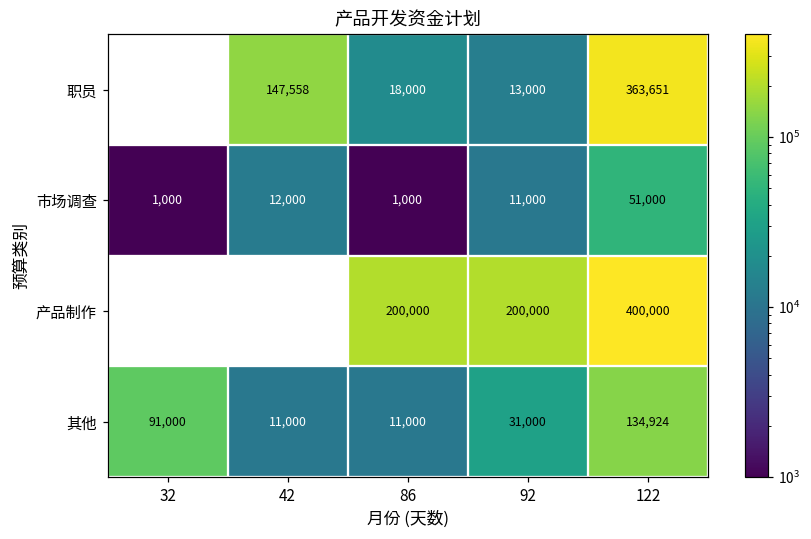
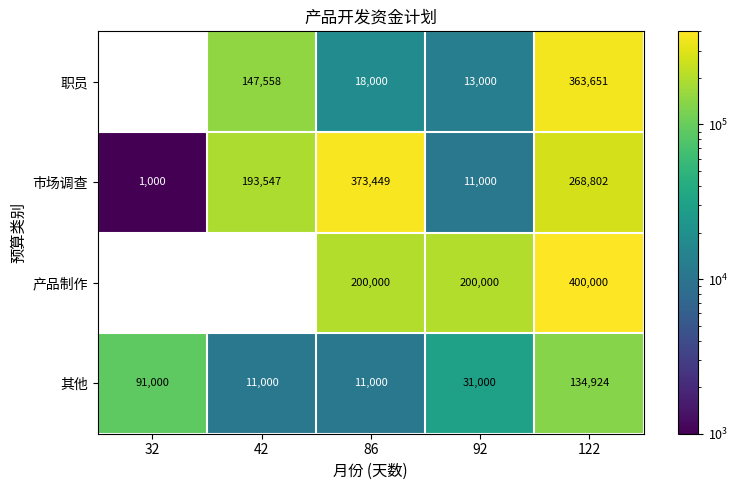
市场调查, 42: 12,000 -> 193,547
市场调查, 86: 1,000 -> 373,449
市场调查, 122: 51,000 -> 268,802
